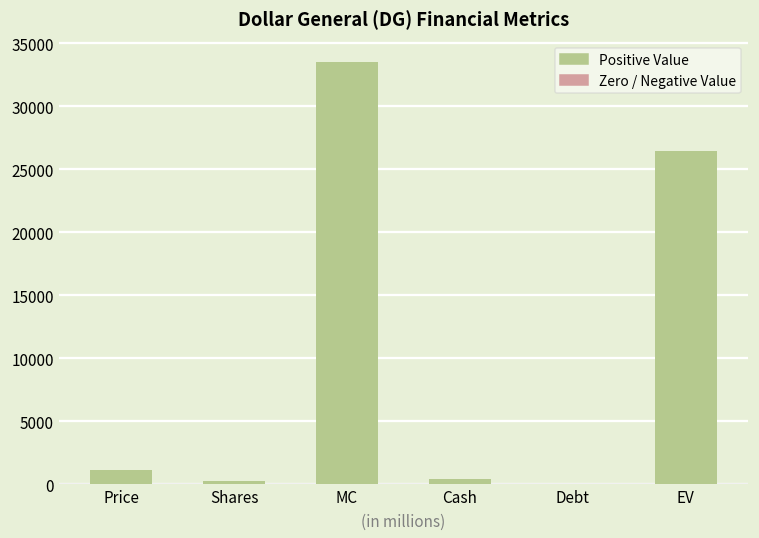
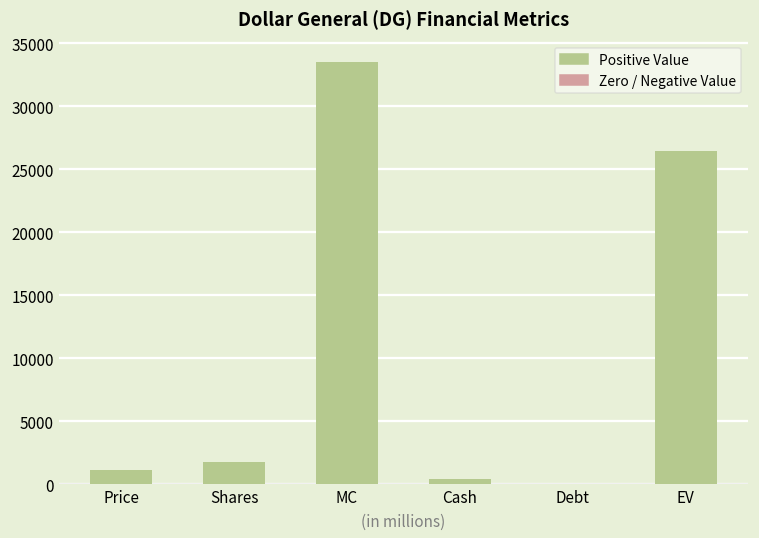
Shares: 200 -> 1700
